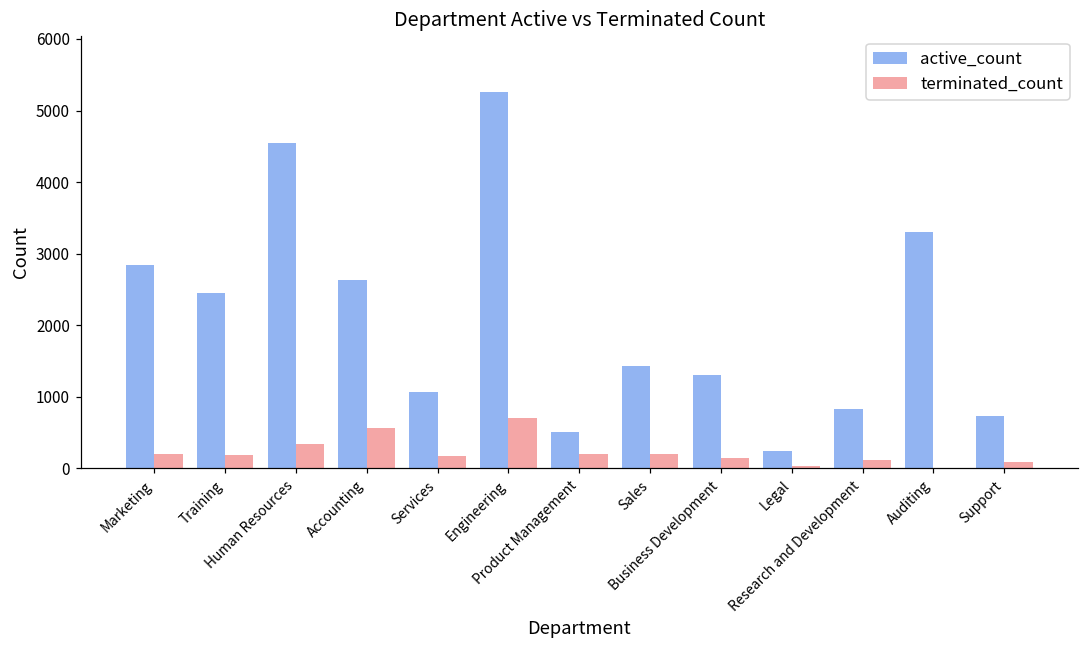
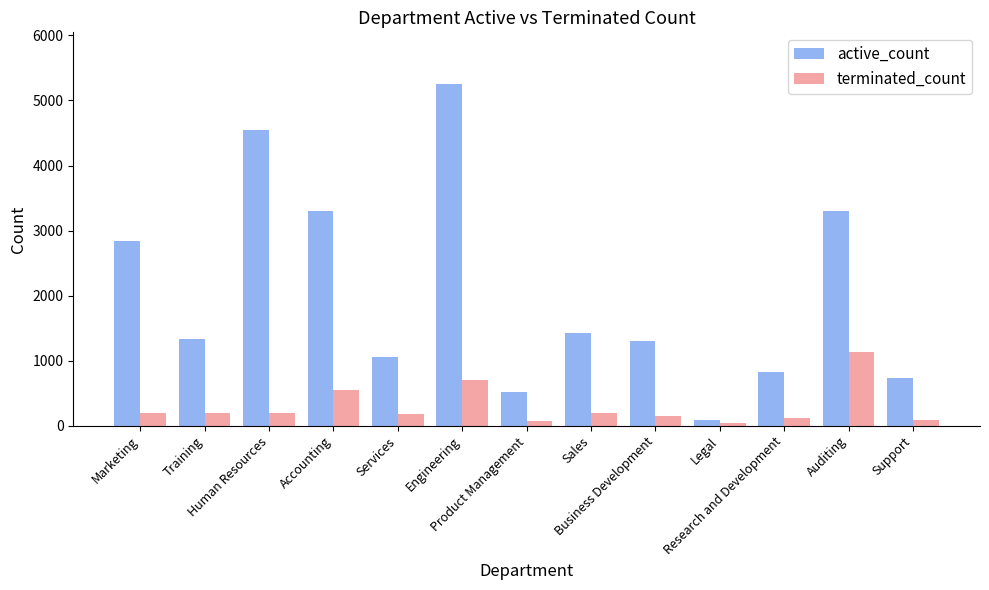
active_count, Training: 2400 -> 1300
terminated_count, Human Resources: 300 -> 200
active_count, Accounting: 2600 -> 3300
terminated_count, Product Management: 200 -> 100
active_count, Legal: 200 -> 100
terminated_count, Auditing: 0 -> 1100
